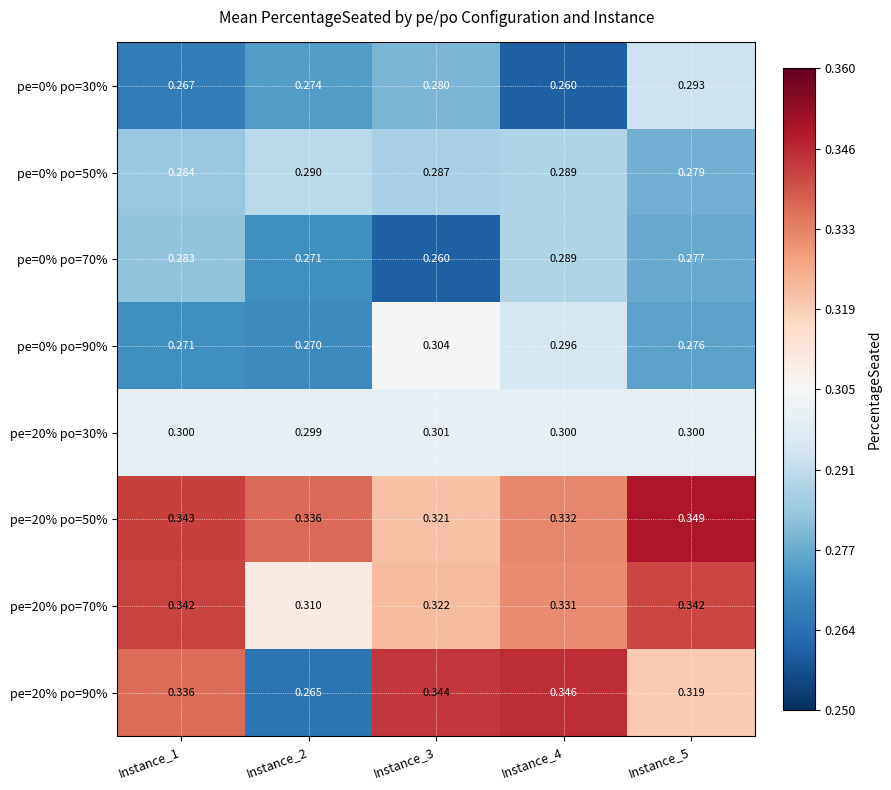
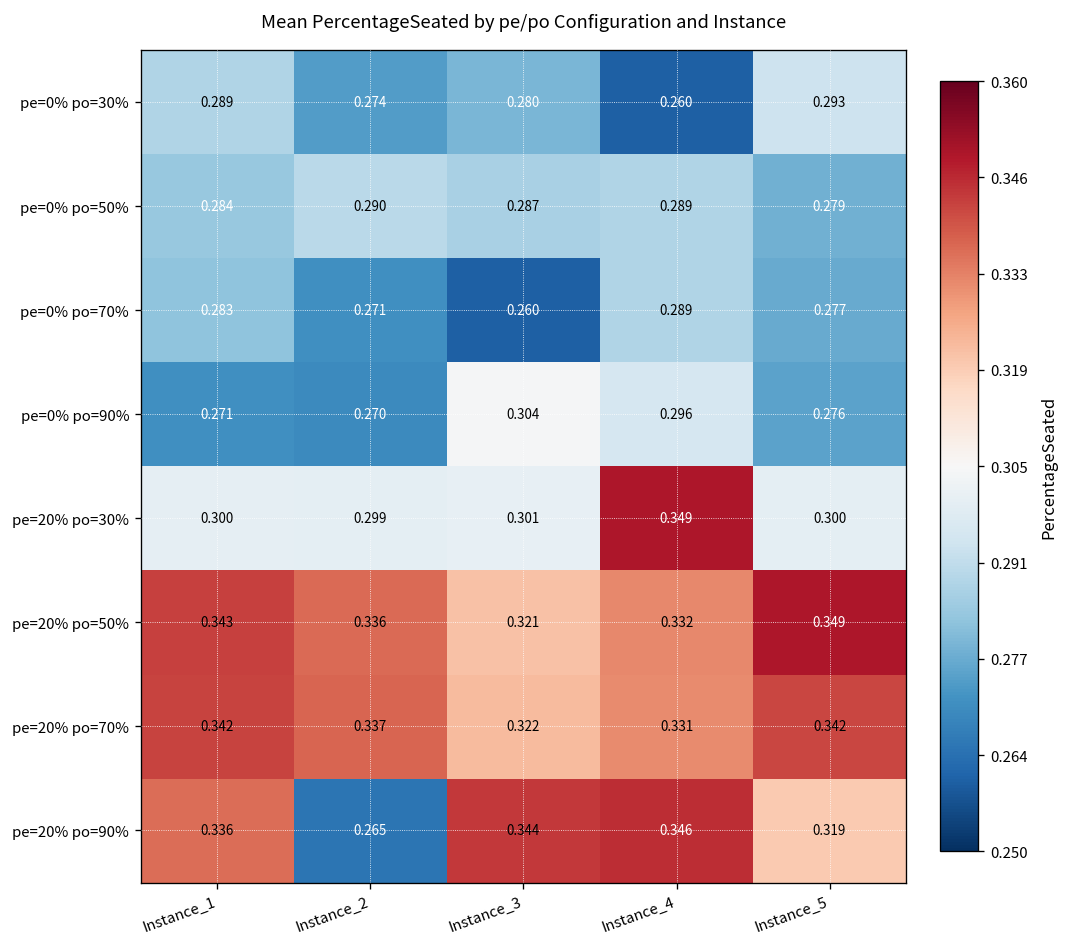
pe=0% po=30%, Instance_1: 0.267 -> 0.289
pe=20% po=30%, Instance_4: 0.300 -> 0.349
pe=20% po=70%, Instance_2: 0.310 -> 0.337
